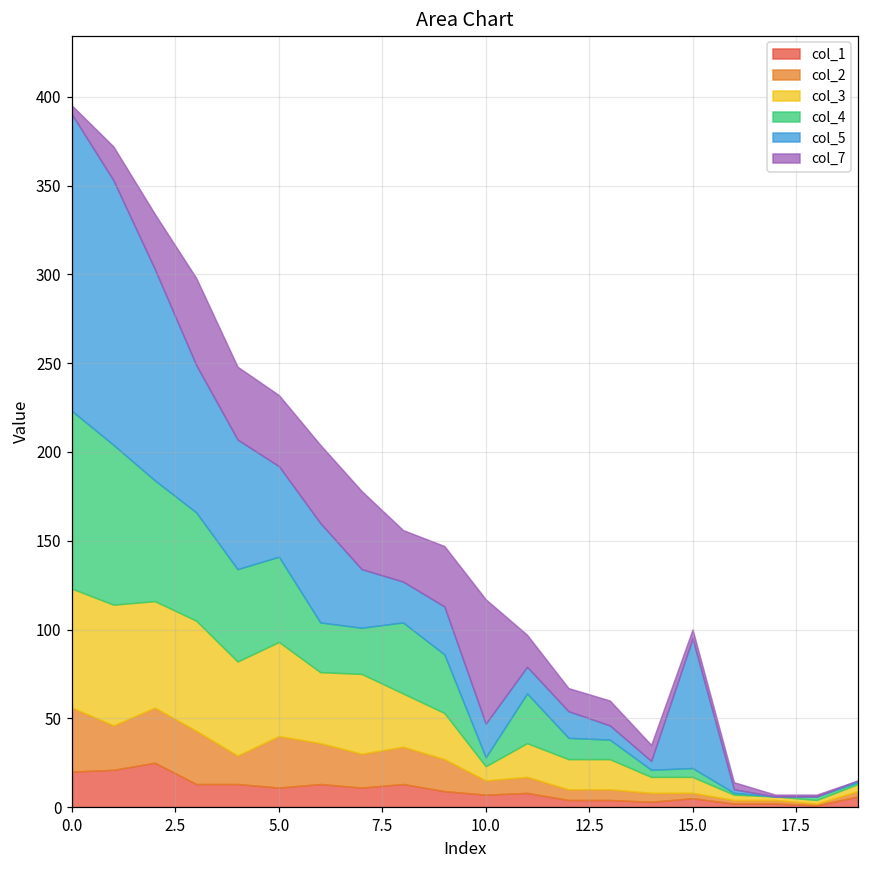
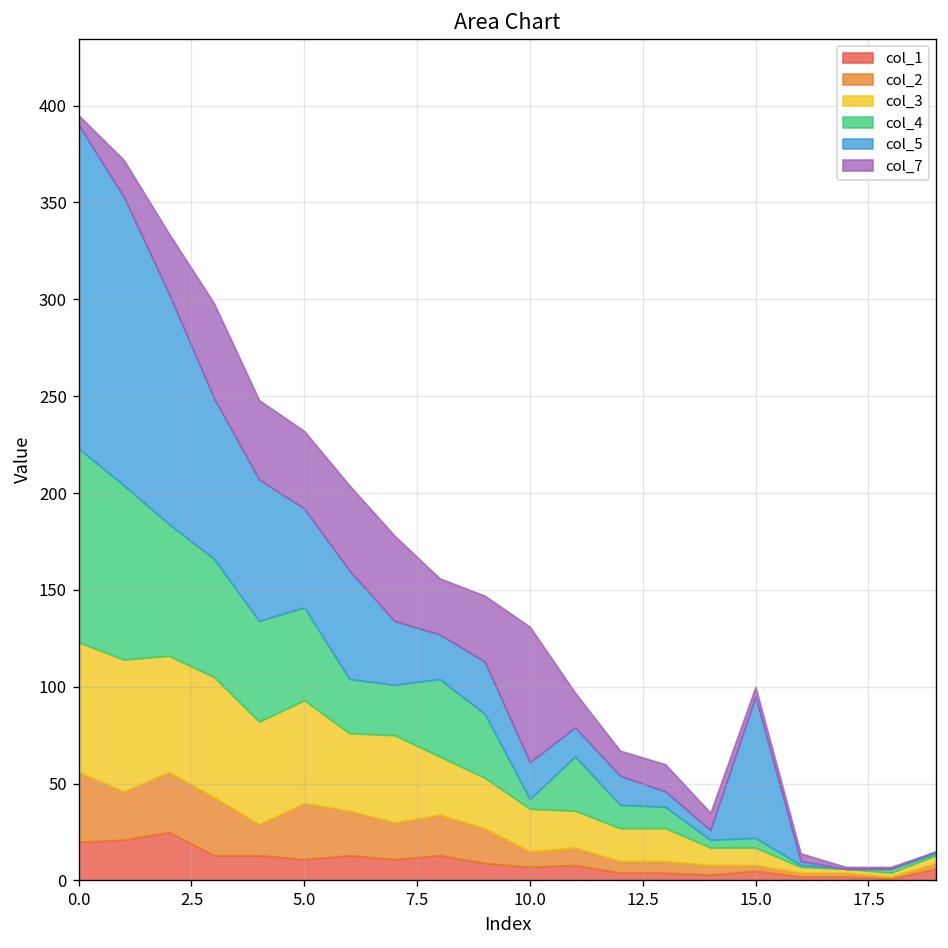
col_3, 10.0: 8 -> 22
